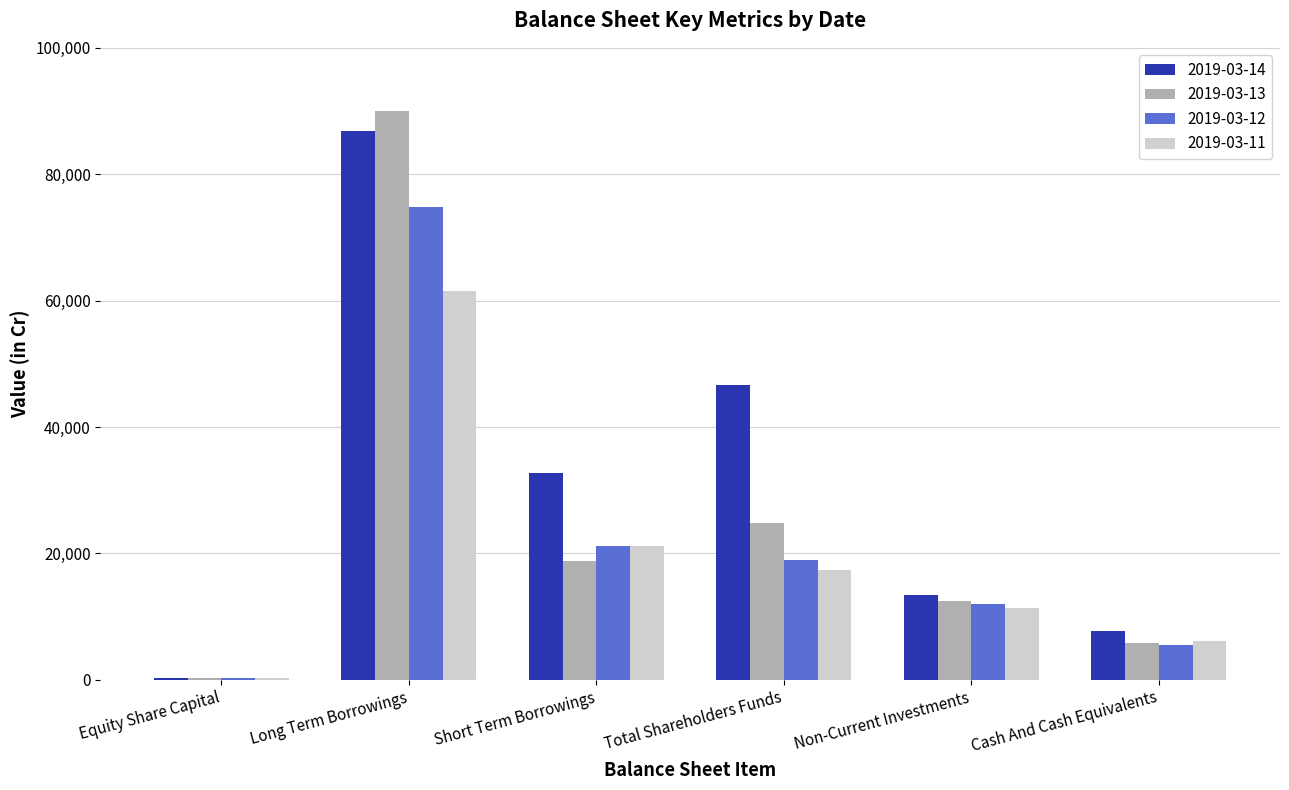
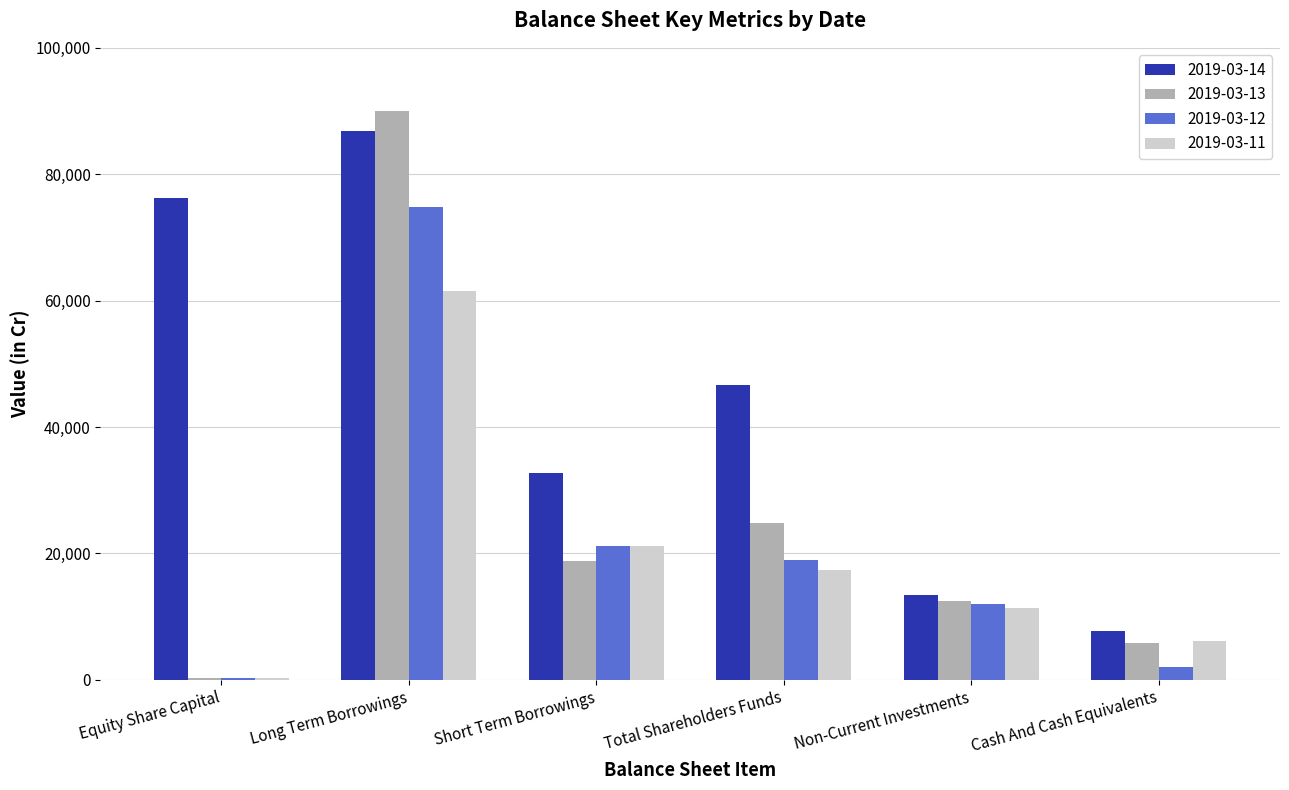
2019-03-14, Equity Share Capital: 0 -> 76,000
2019-03-12, Cash And Cash Equivalents: 5,000 -> 2,000
